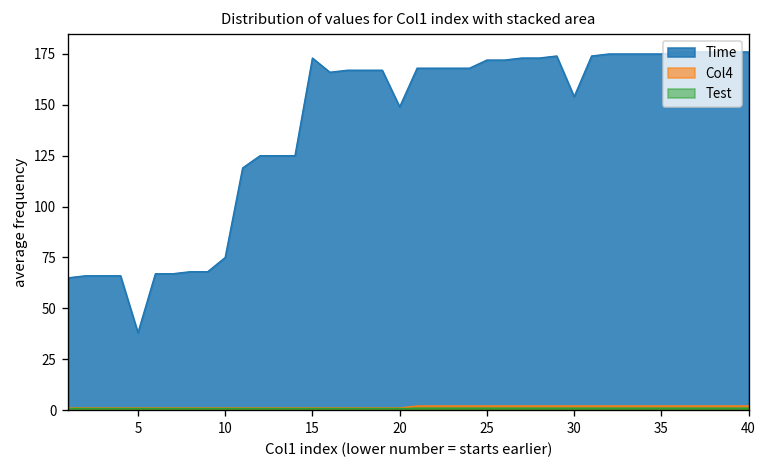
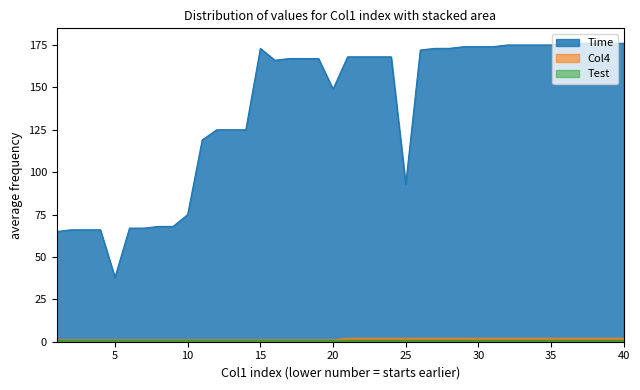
Time, 25: 172 -> 93
Time, 30: 154 -> 174
